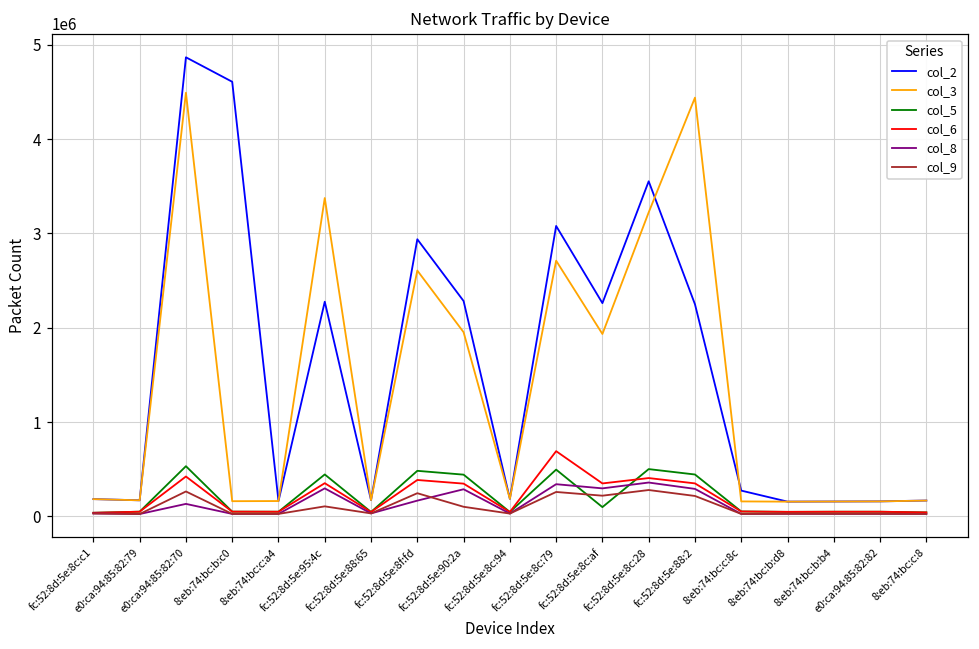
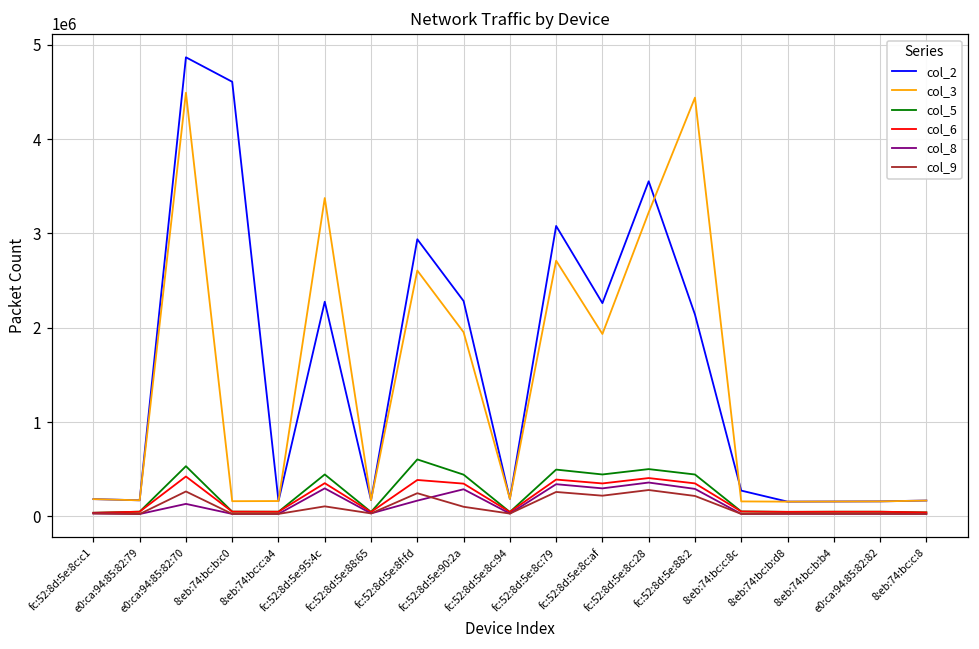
col_5, fc:52:8d:5e:8f:fd: 500000 -> 600000
col_6, fc:52:8d:5e:8c:79: 700000 -> 400000
col_5, fc:52:8d:5e:8c:af: 100000 -> 400000
col_2, fc:52:8d:5e:88:2: 2200000 -> 2100000
